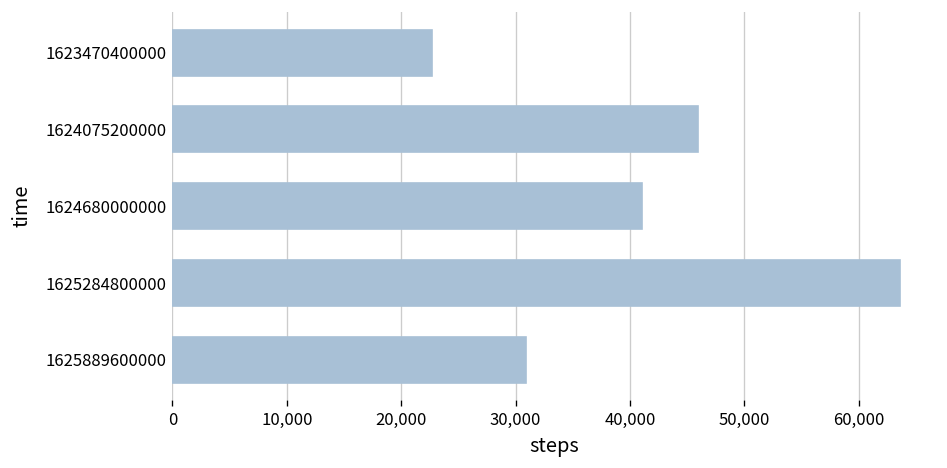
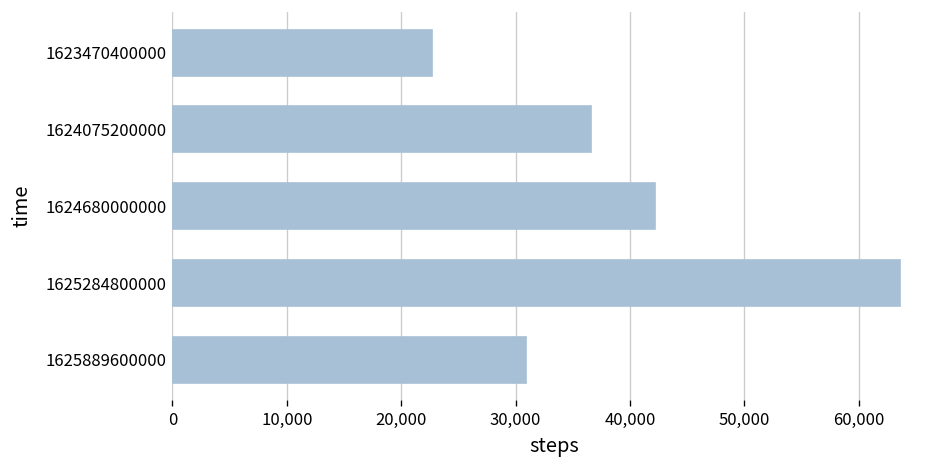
1624075200000: 46,000 -> 37,000
1624680000000: 41,000 -> 42,000
